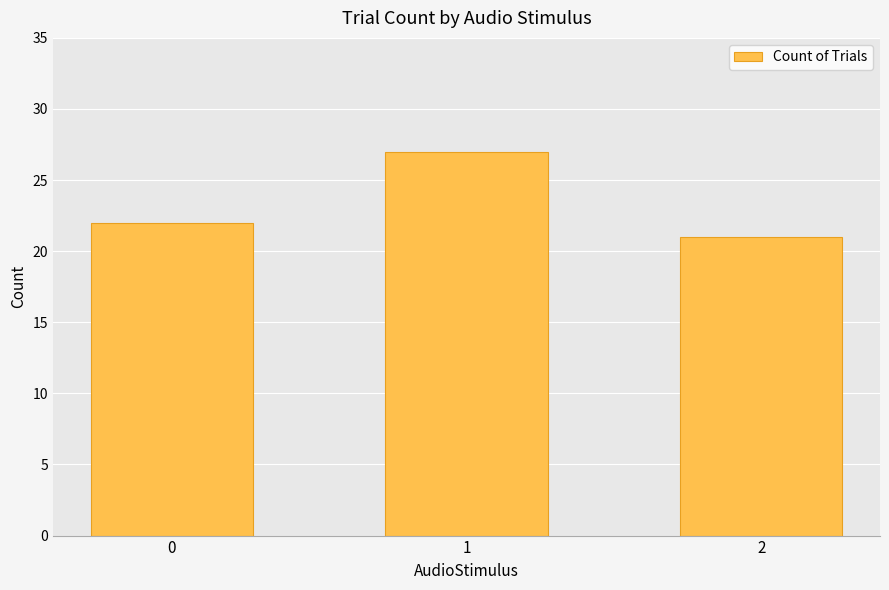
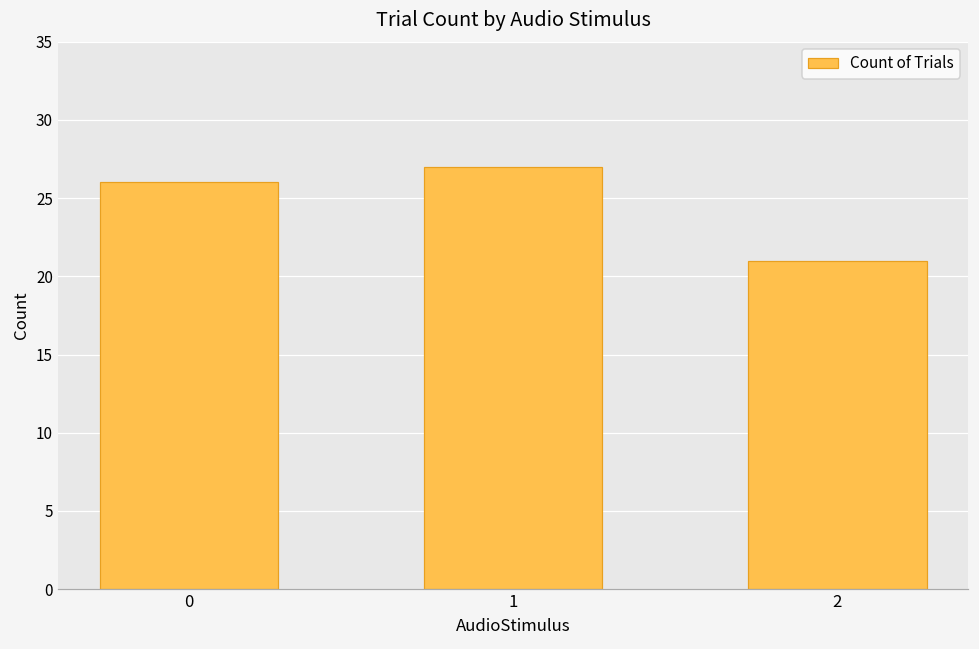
0: 22 -> 26
